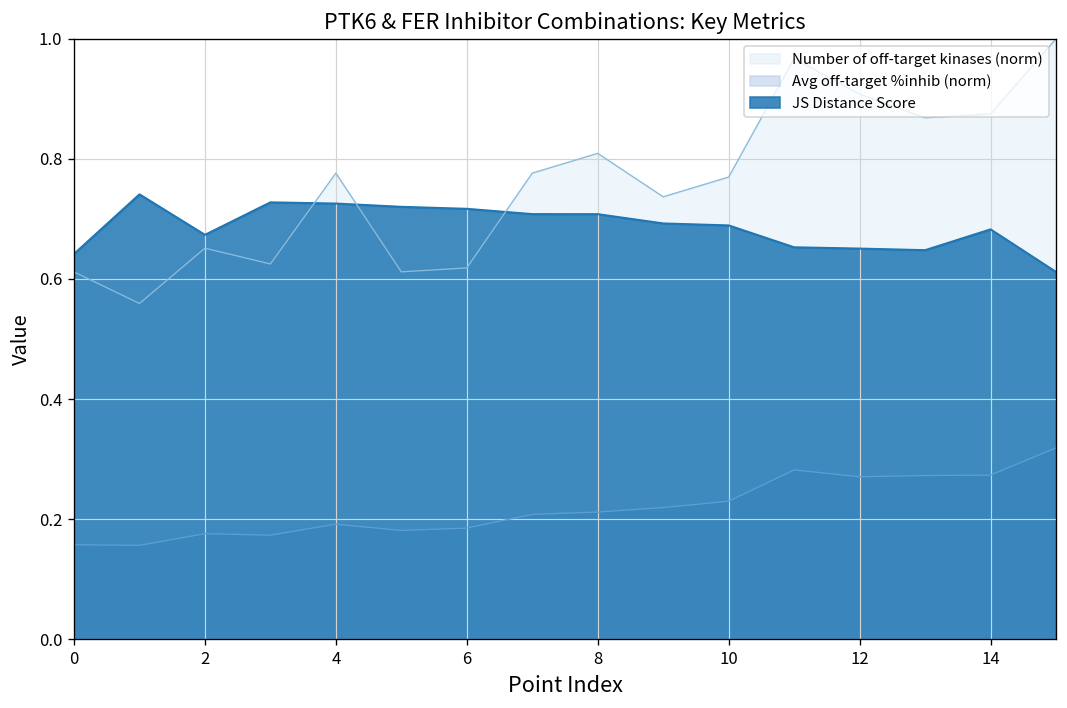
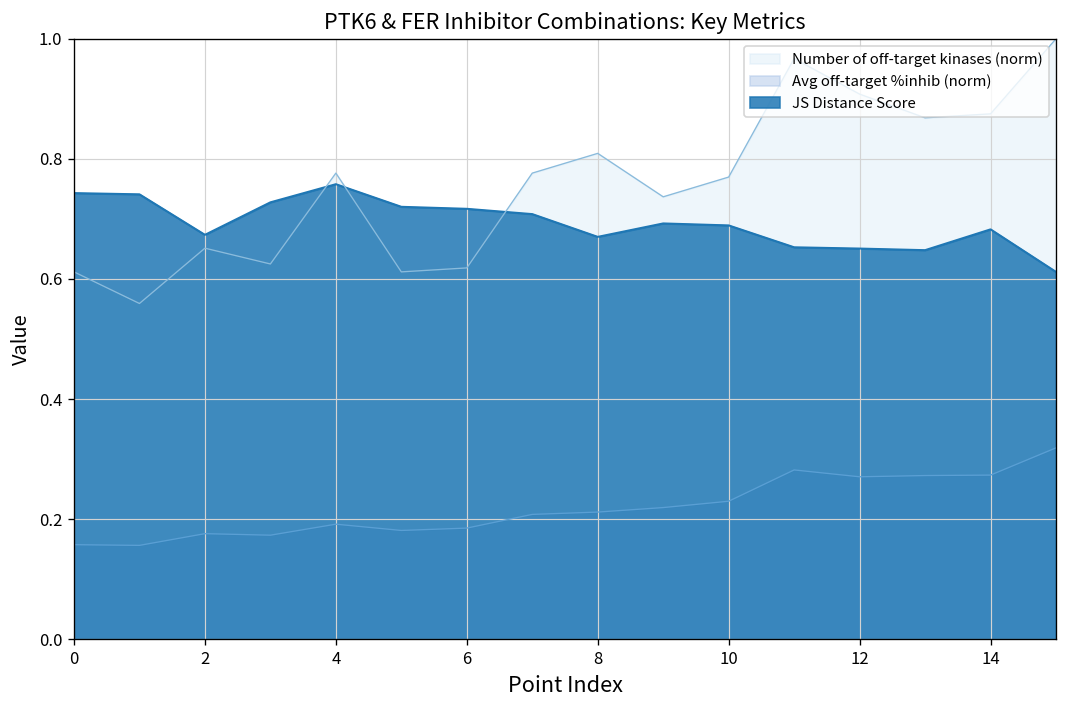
JS Distance Score, 0: 0.64 -> 0.74
JS Distance Score, 4: 0.73 -> 0.76
JS Distance Score, 8: 0.71 -> 0.67
